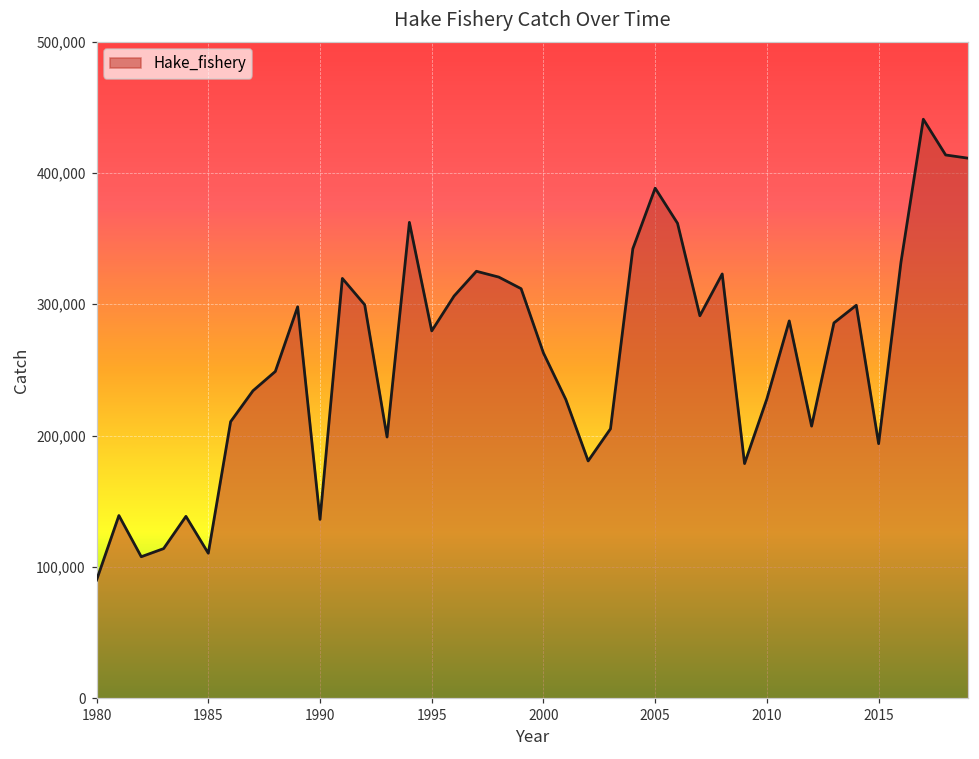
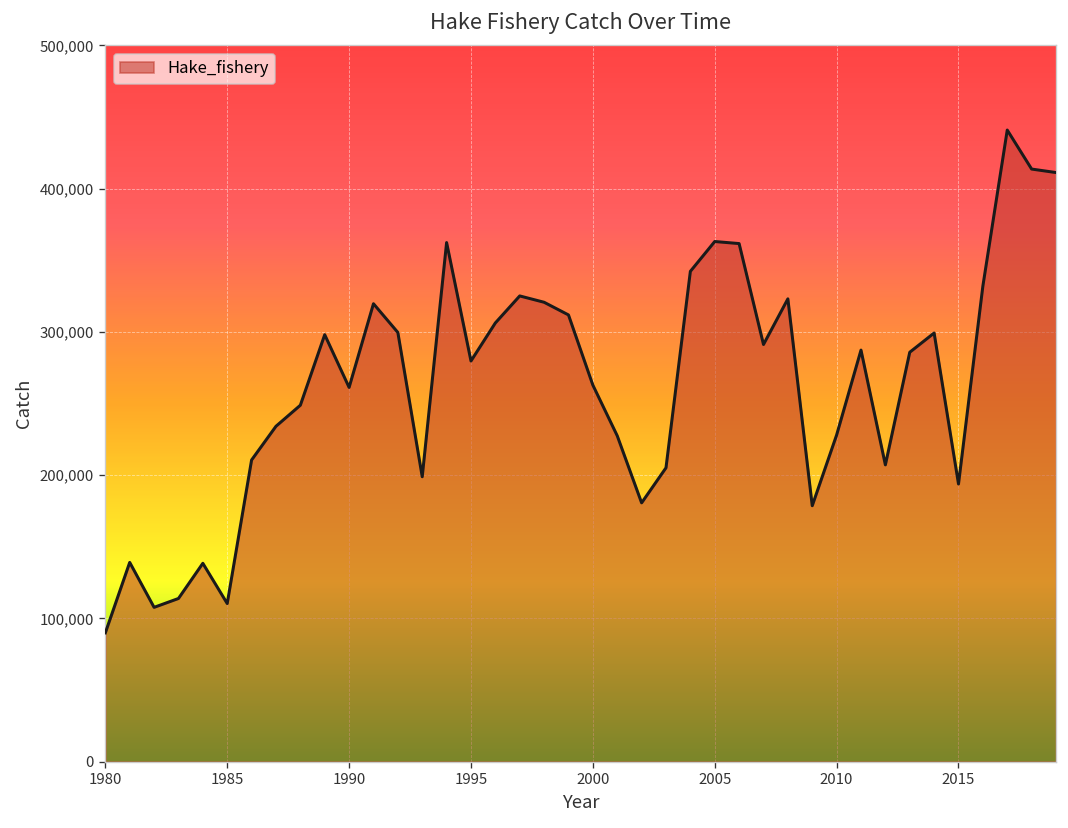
1990: 136,000 -> 261,000
2005: 388,000 -> 363,000
